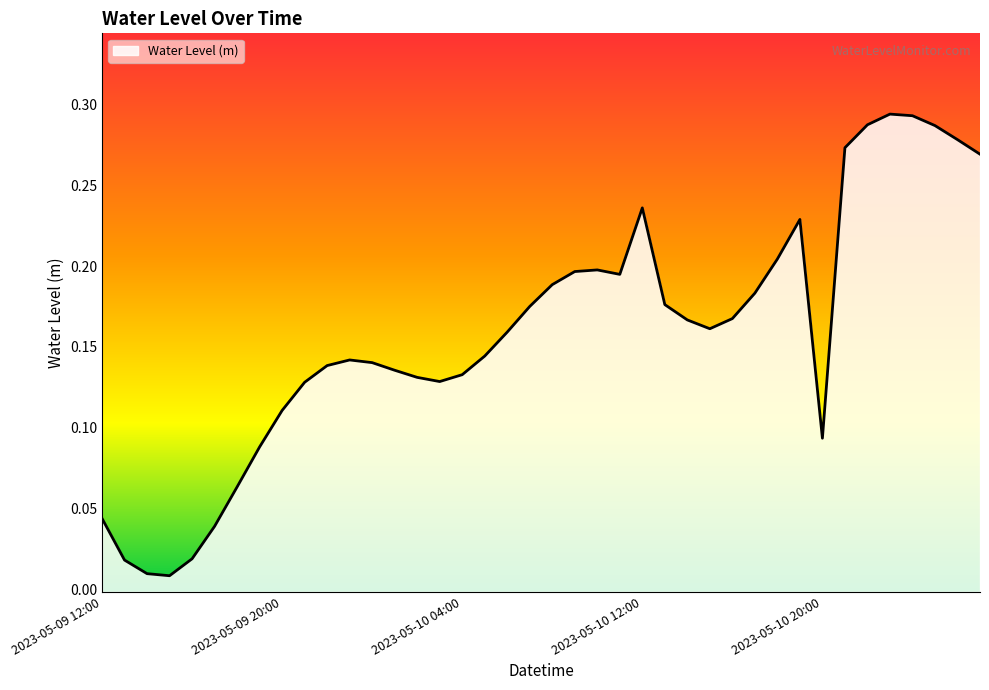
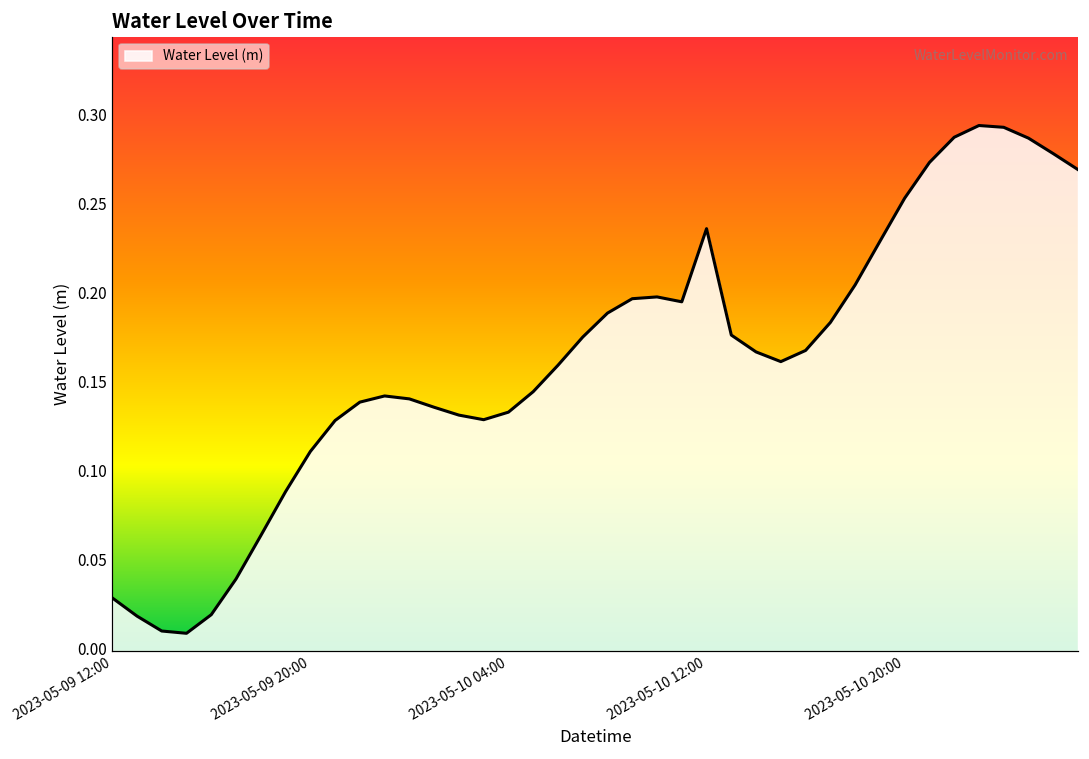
2023-05-09 12:00: 0.044 -> 0.028
2023-05-10 20:00: 0.093 -> 0.253
